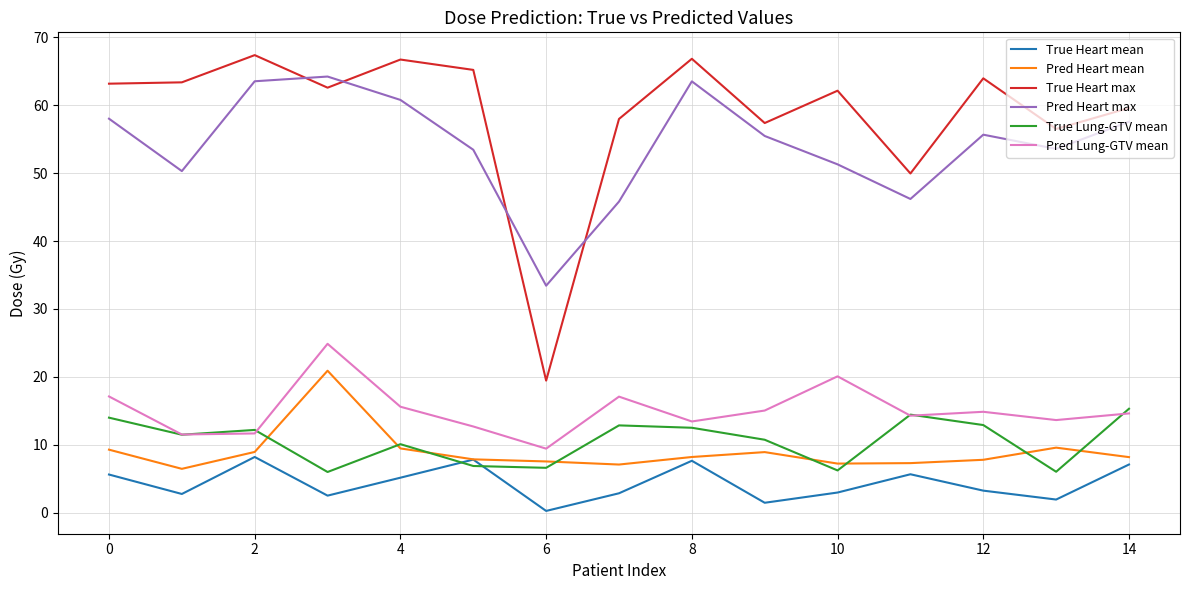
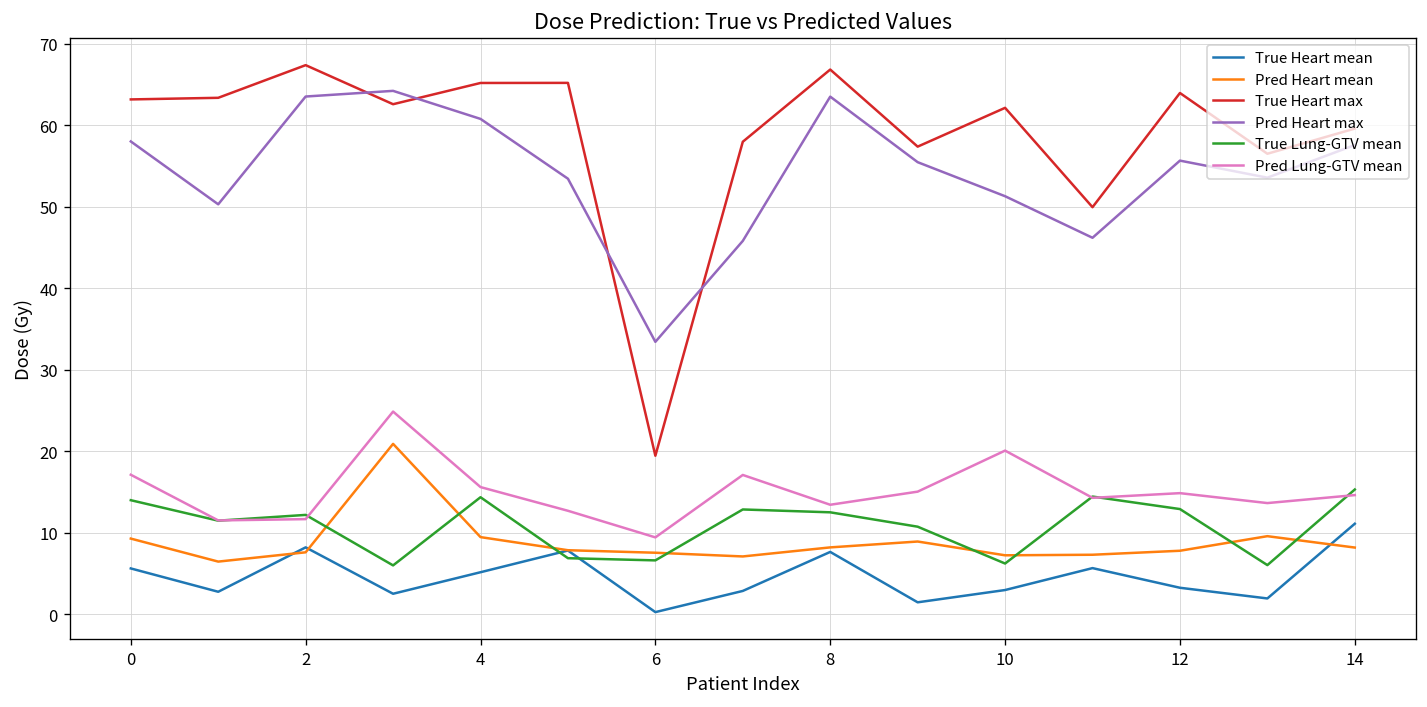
Pred Heart mean, 2: 9 -> 8
True Heart max, 4: 67 -> 65
True Lung-GTV mean, 4: 10 -> 14
True Heart mean, 14: 7 -> 11
